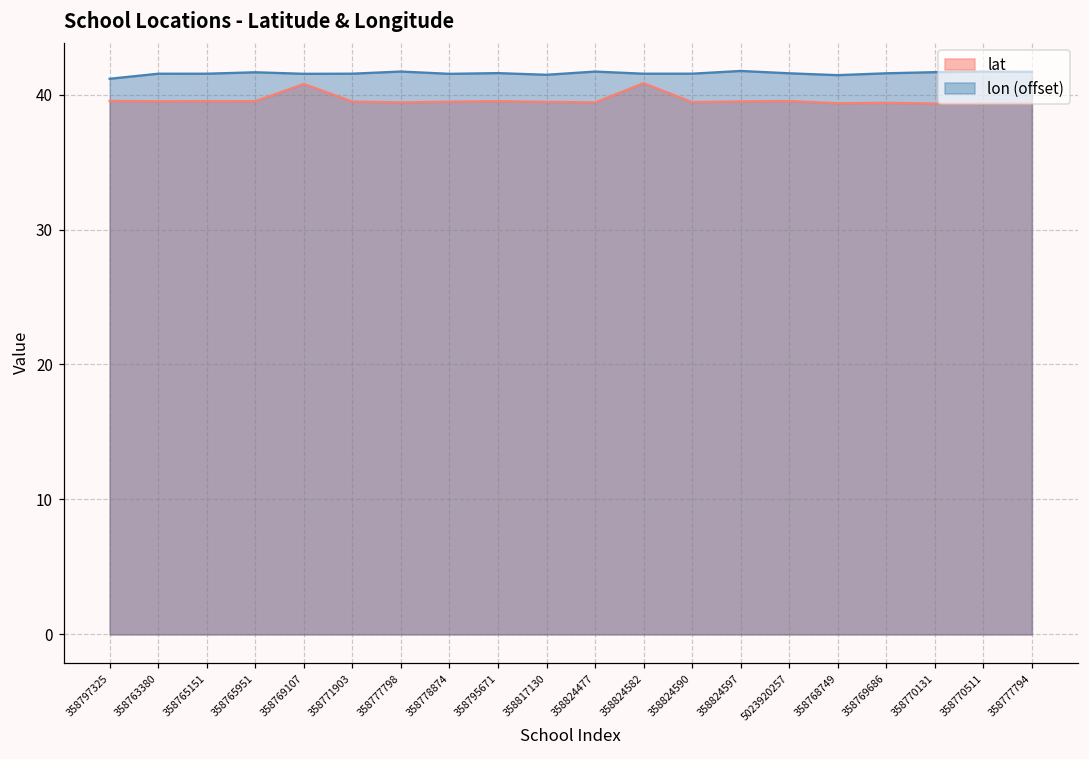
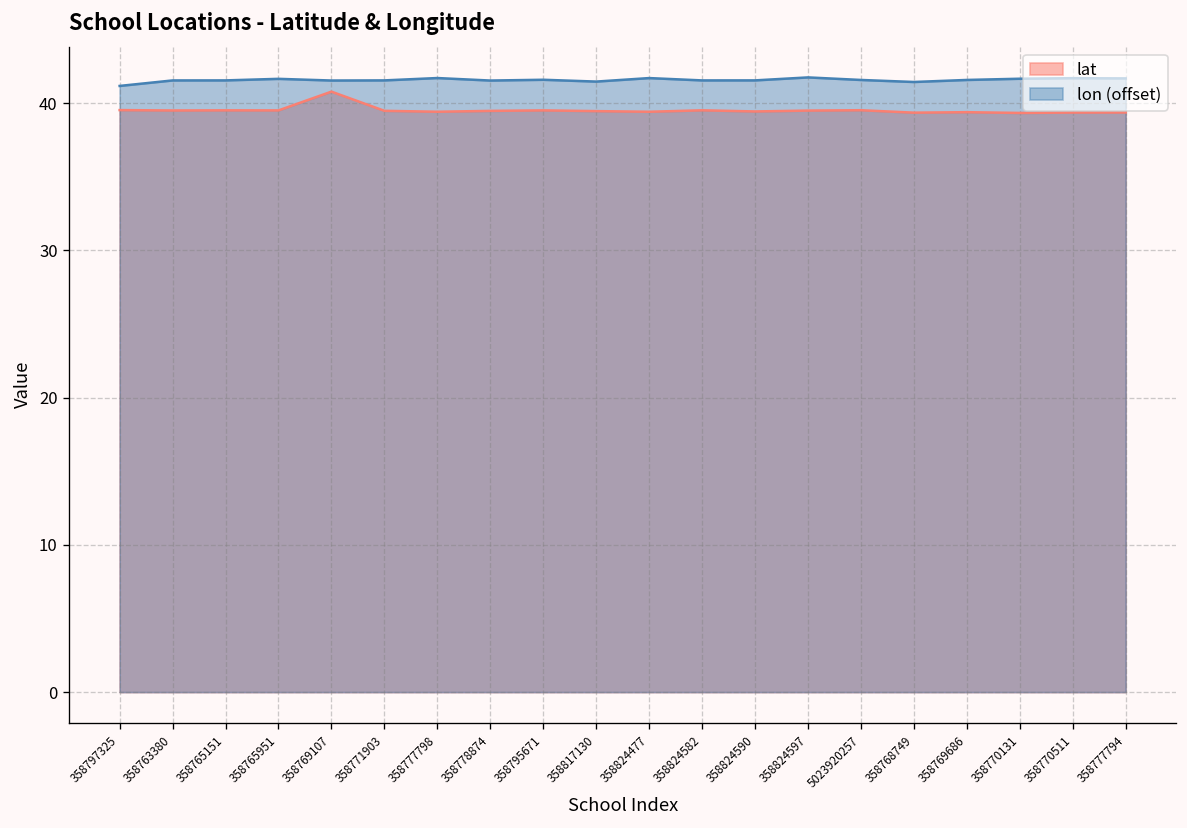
lat, 358824582: 40.8 -> 39.5
